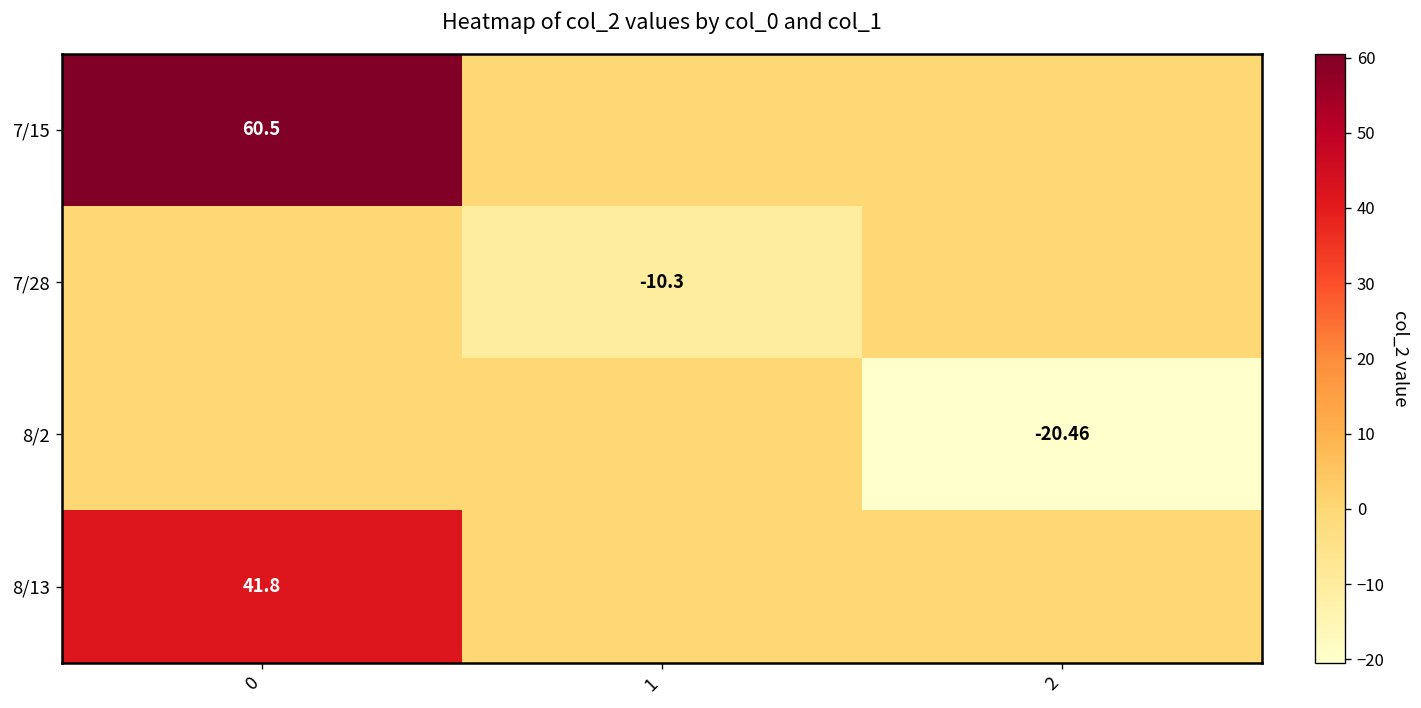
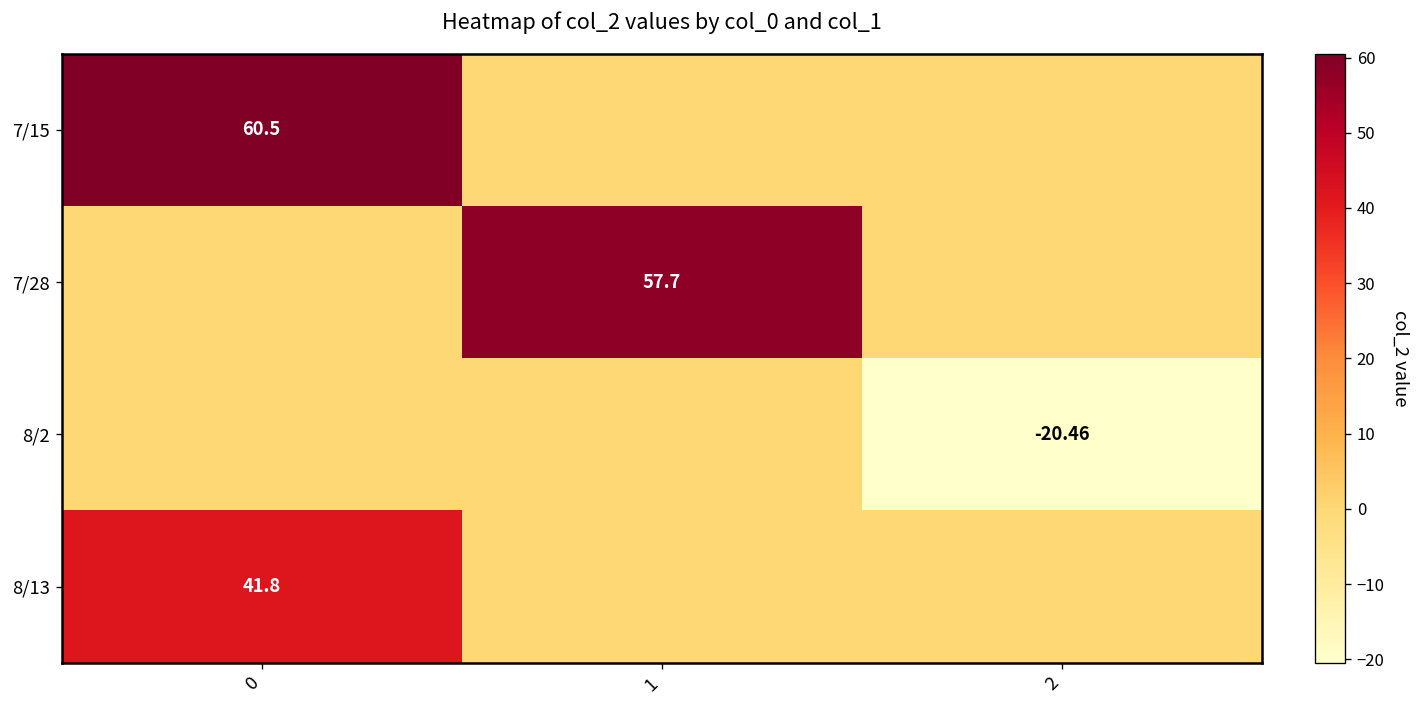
7/28, 1: -10.3 -> 57.7
